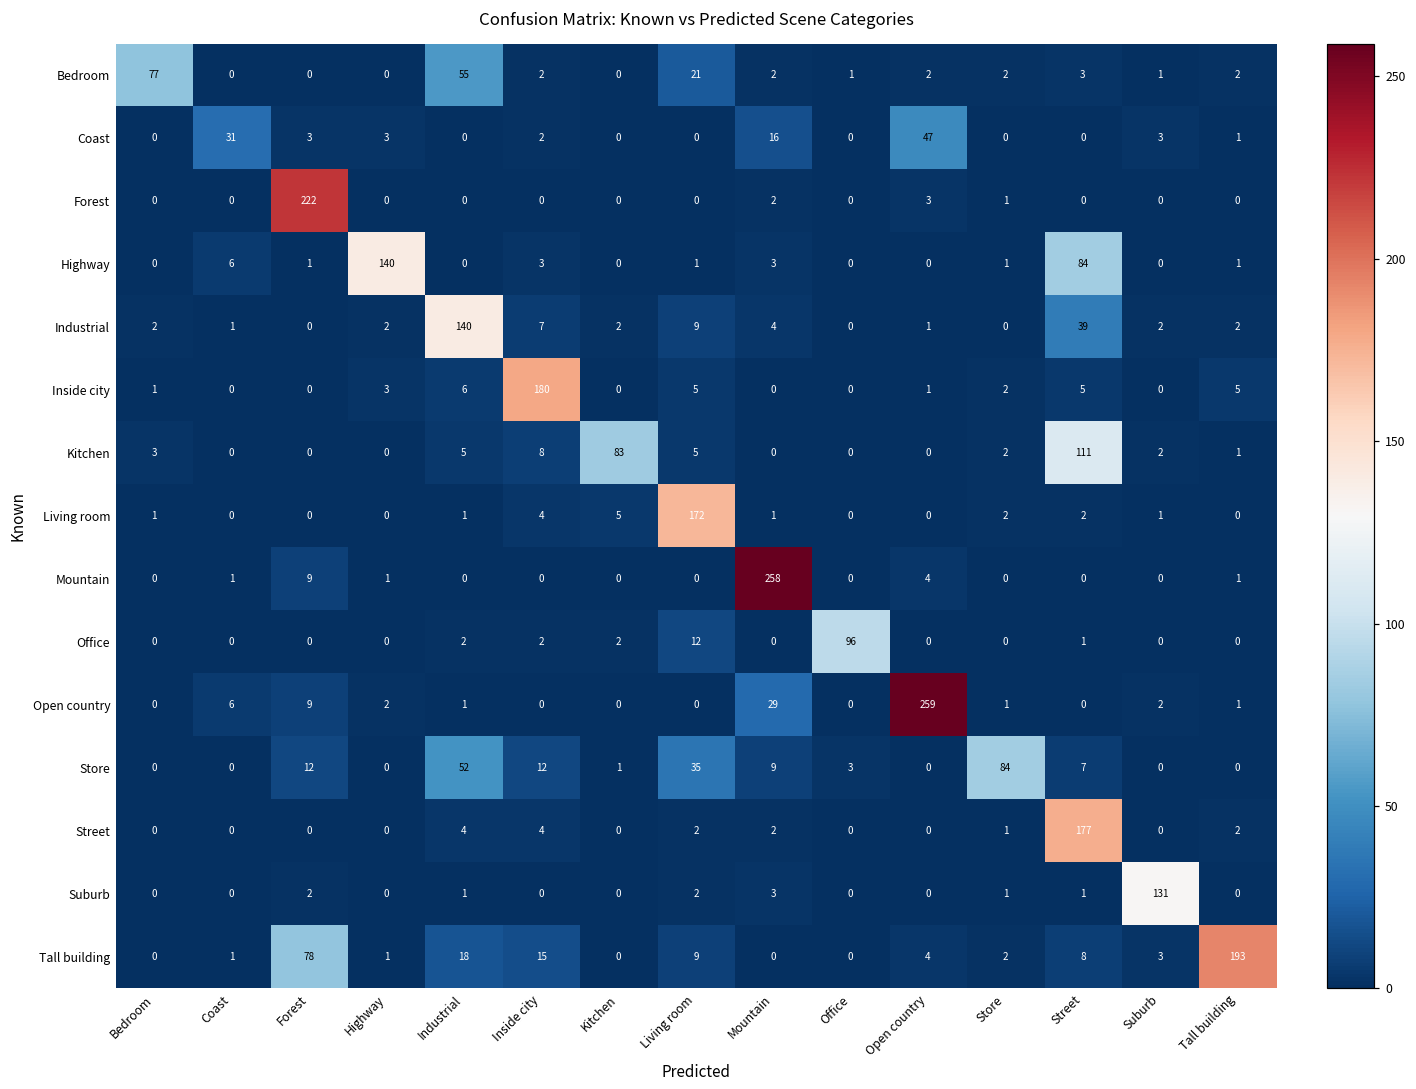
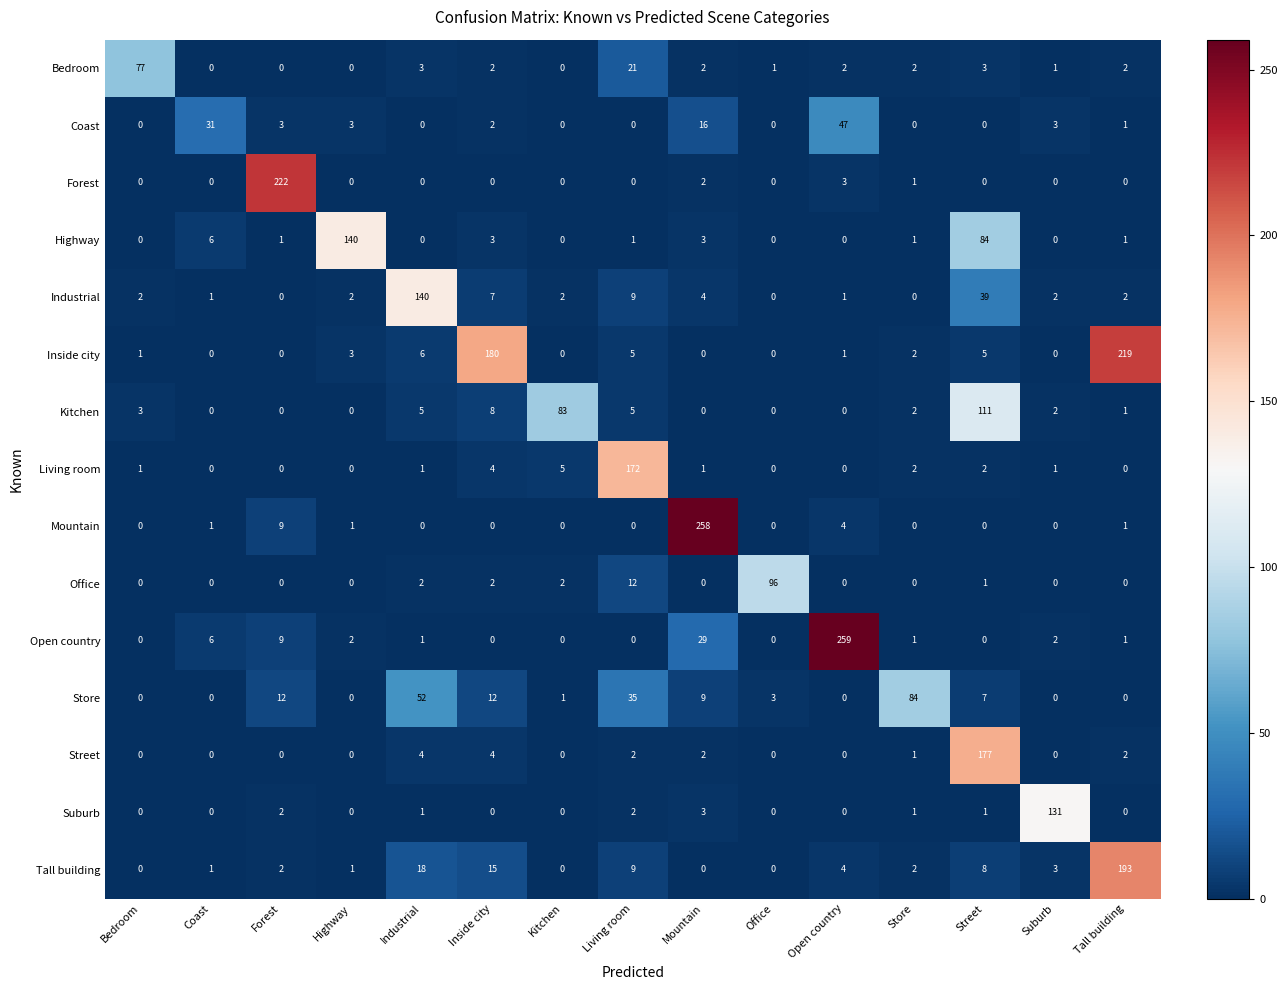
Bedroom, Industrial: 55 -> 3
Inside city, Tall building: 5 -> 219
Tall building, Forest: 78 -> 2
